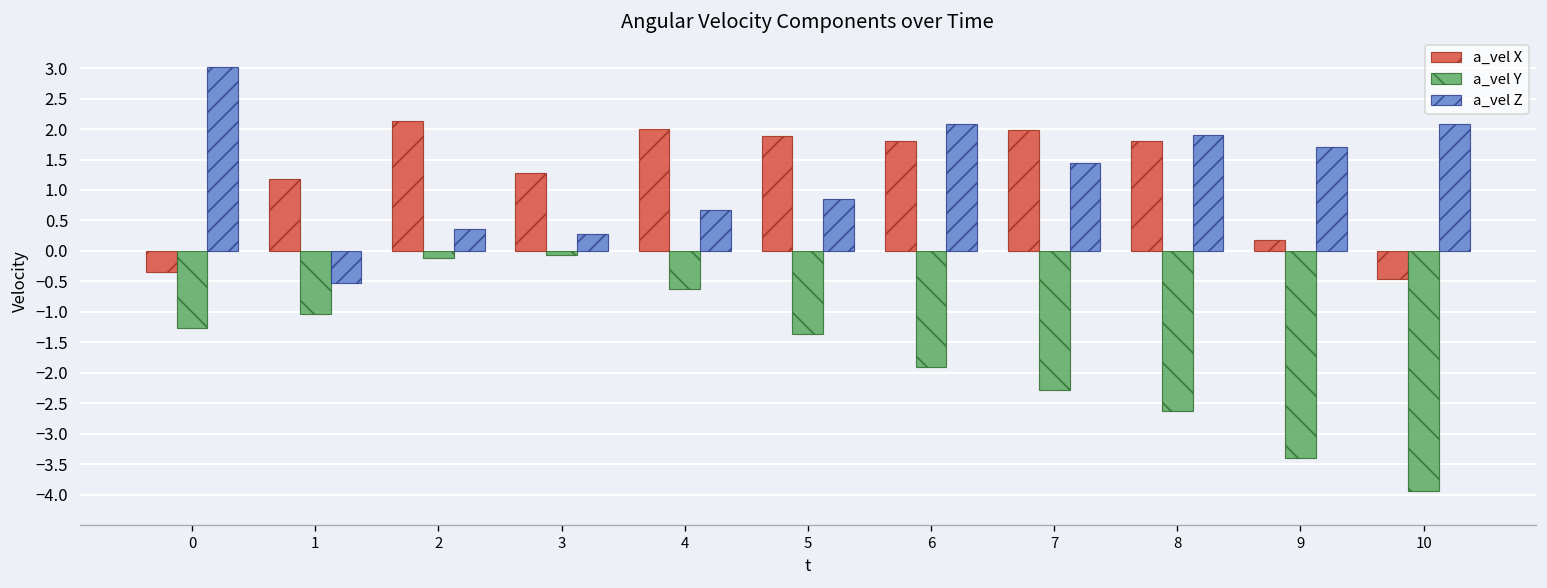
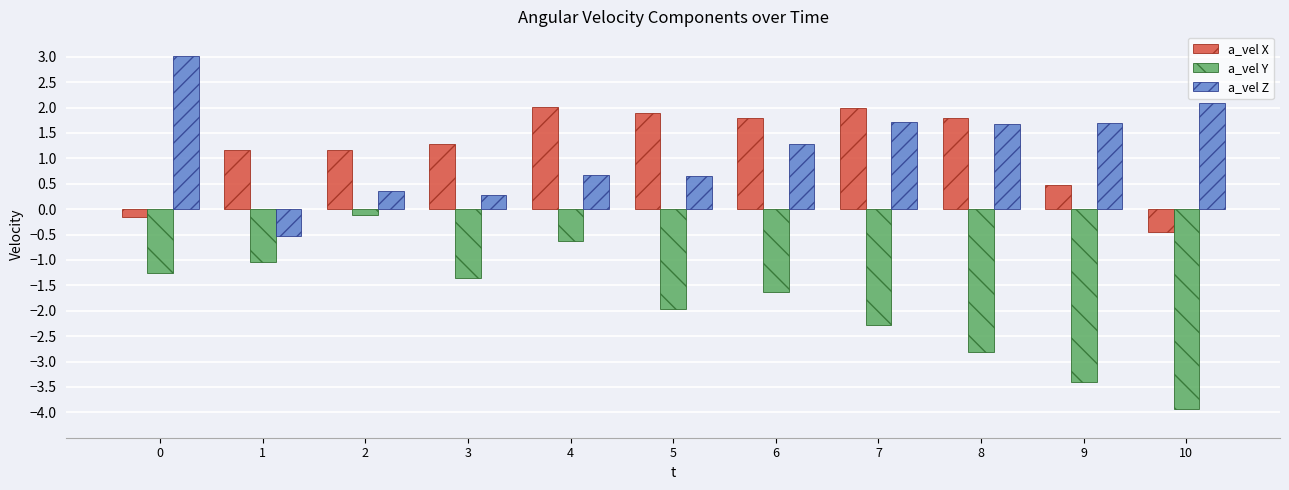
a_vel X, 0: -0.3 -> -0.1
a_vel X, 2: 2.1 -> 1.2
a_vel Y, 3: -0.1 -> -1.3
a_vel Y, 5: -1.4 -> -2.0
a_vel Z, 5: 0.9 -> 0.7
a_vel Y, 6: -1.9 -> -1.6
a_vel Z, 6: 2.1 -> 1.3
a_vel Z, 7: 1.4 -> 1.7
a_vel Y, 8: -2.6 -> -2.8
a_vel Z, 8: 1.9 -> 1.7
a_vel X, 9: 0.2 -> 0.5
